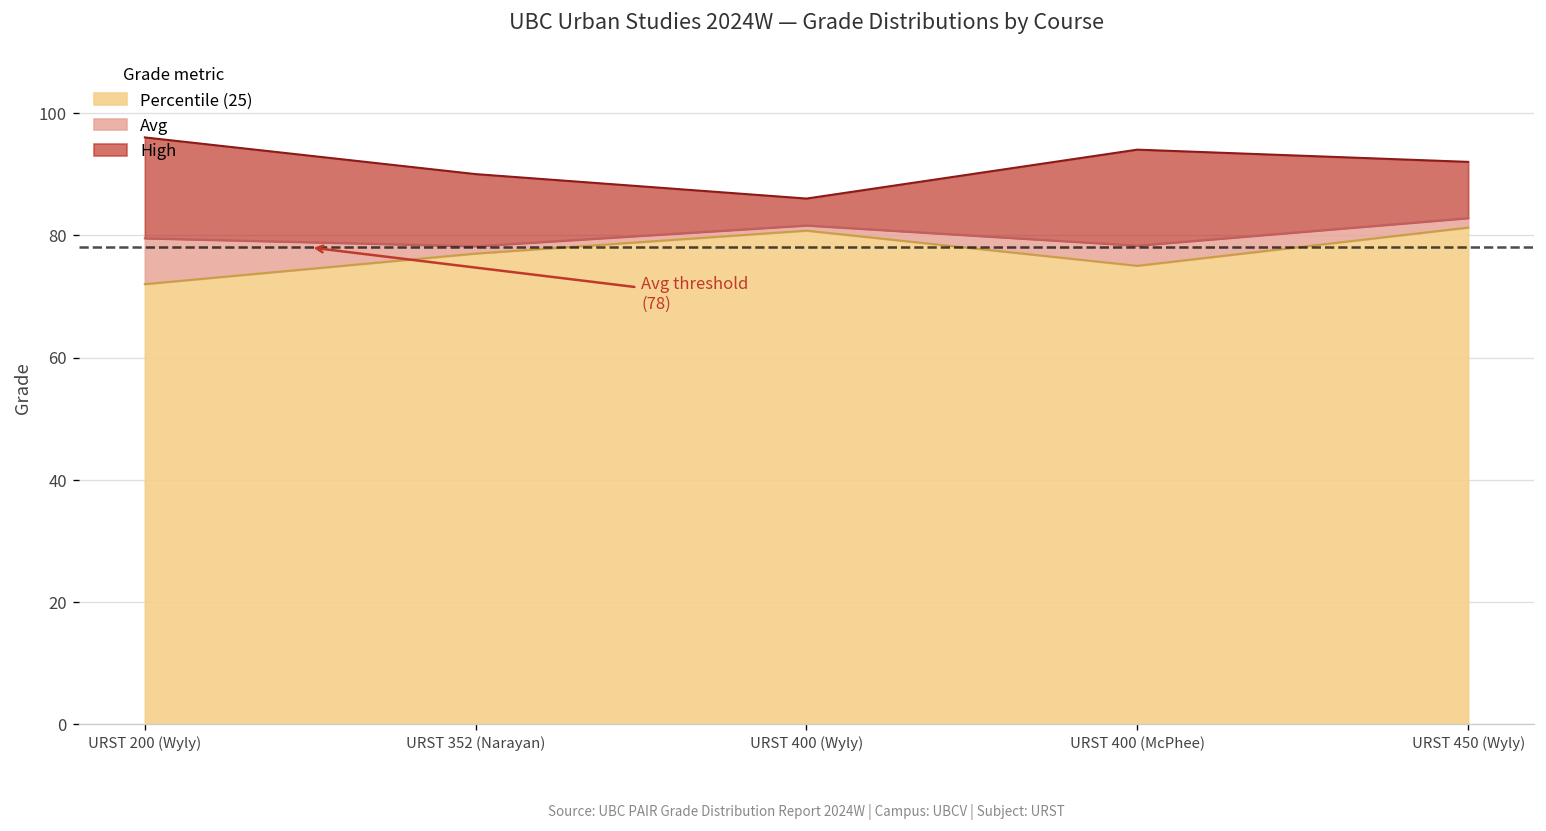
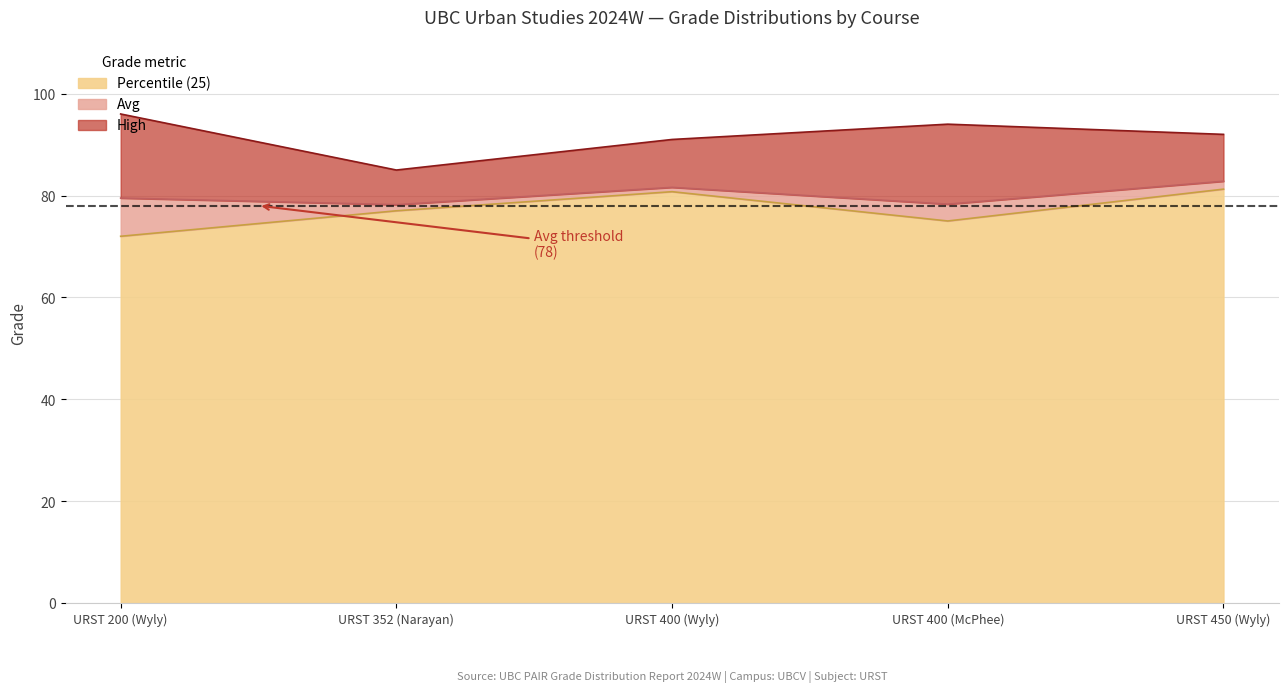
High, URST 352 (Narayan): 90 -> 85
High, URST 400 (Wyly): 86 -> 91
